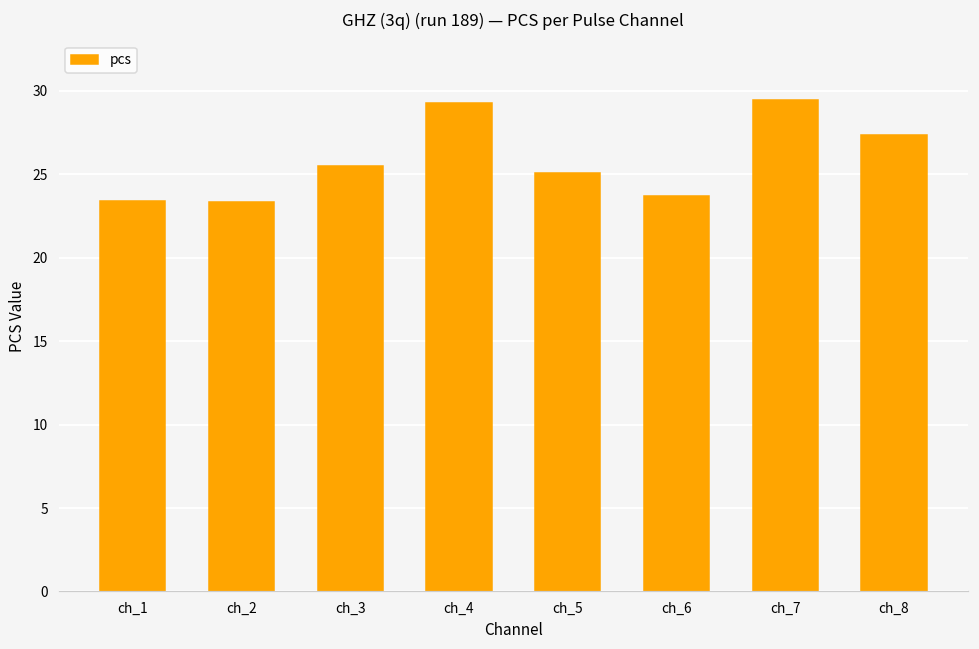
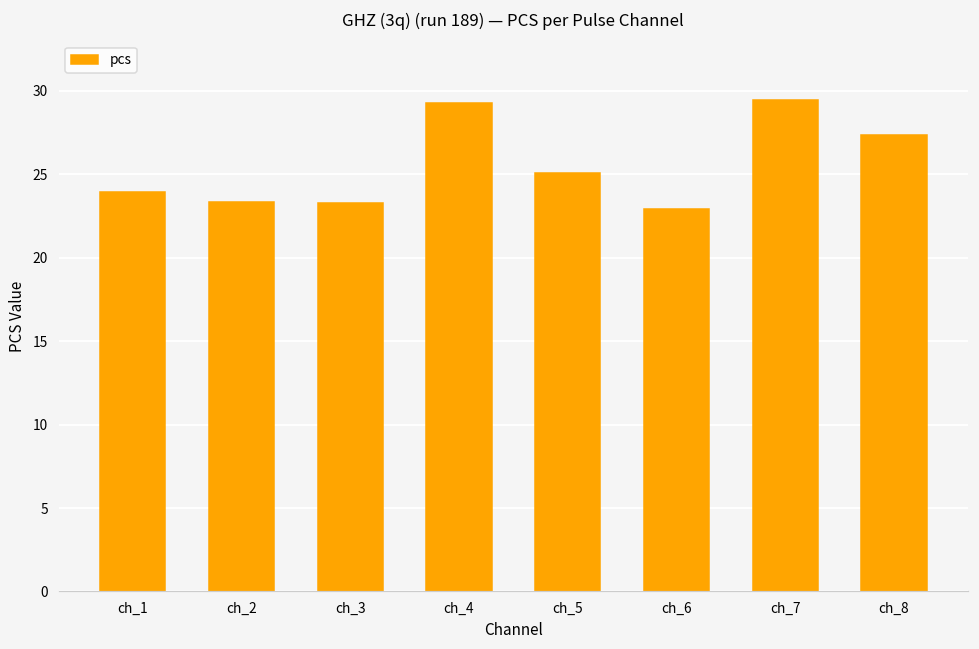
ch_1: 23.4 -> 23.9
ch_3: 25.5 -> 23.3
ch_6: 23.7 -> 22.9
